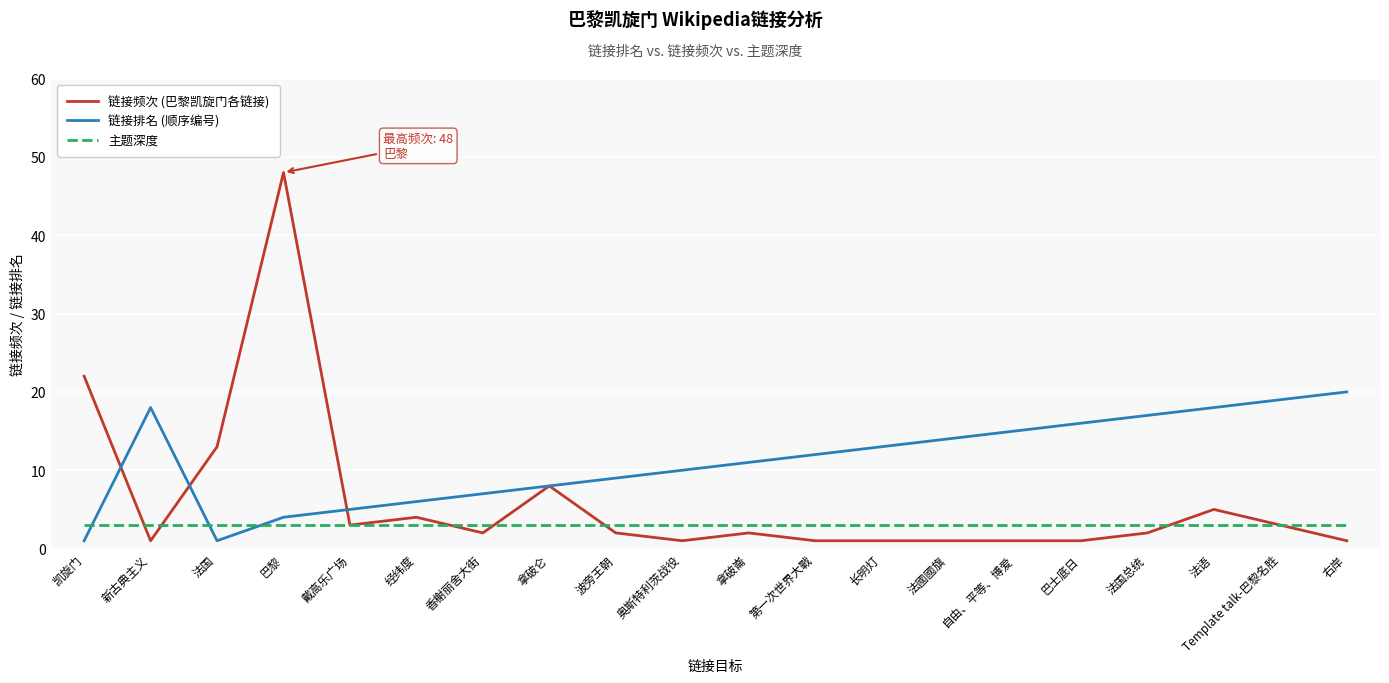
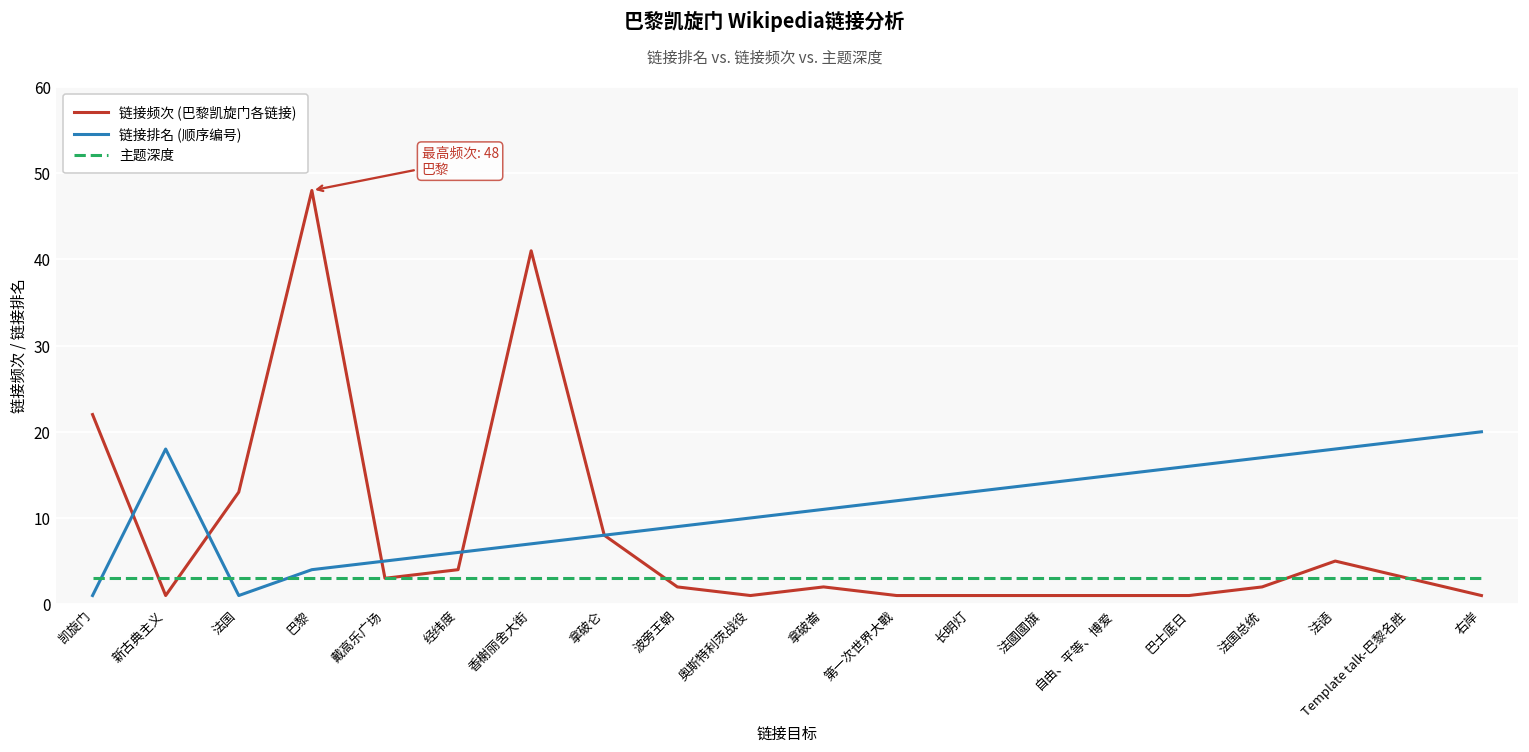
链接频次 (巴黎凯旋门各链接), 香榭丽舍大街: 2 -> 41
